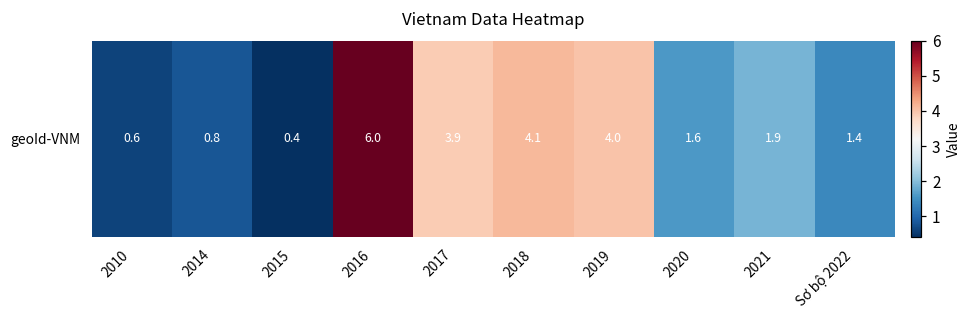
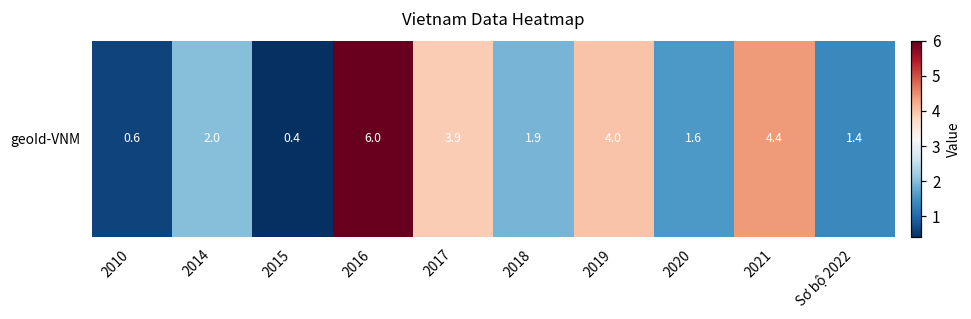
geoId-VNM, 2014: 0.8 -> 2.0
geoId-VNM, 2018: 4.1 -> 1.9
geoId-VNM, 2021: 1.9 -> 4.4
